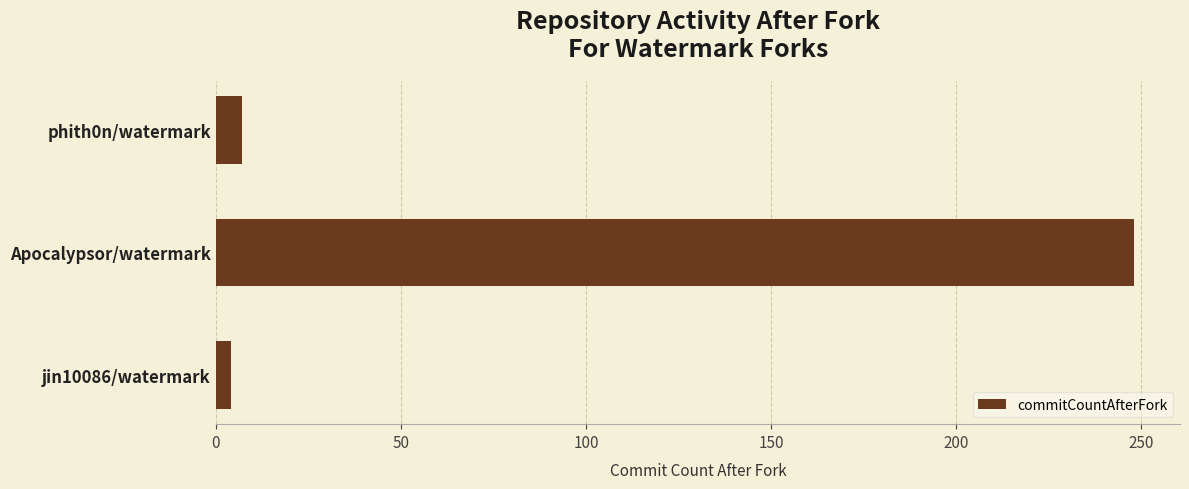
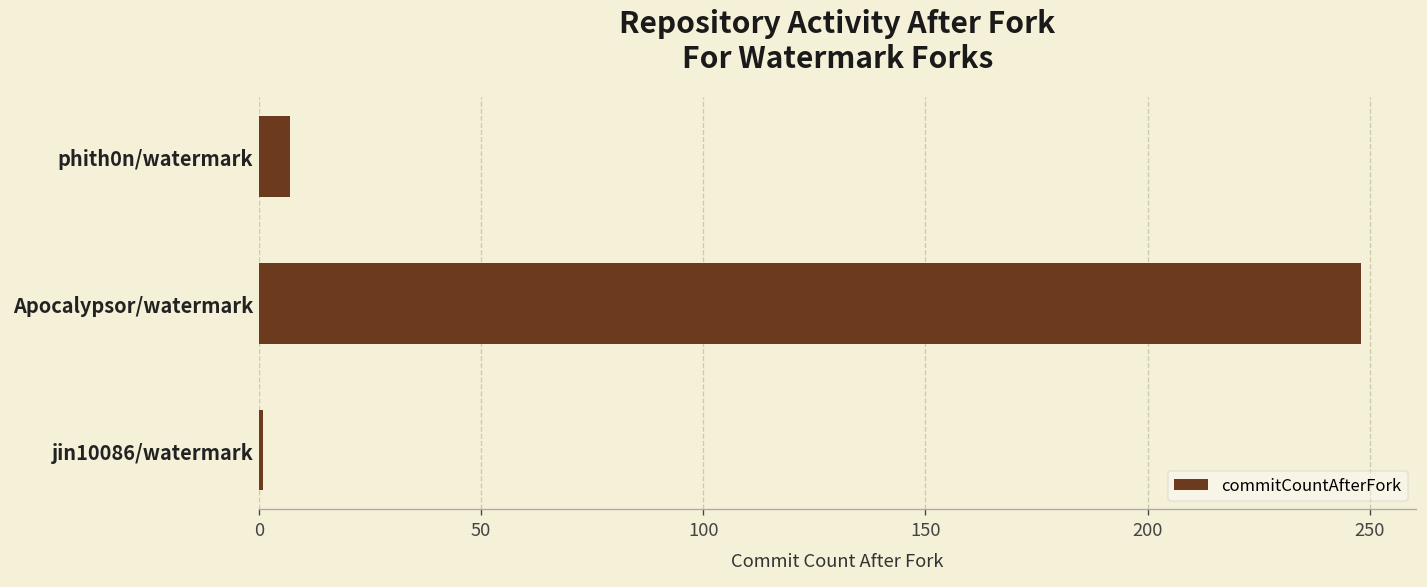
jin10086/watermark: 4 -> 1
